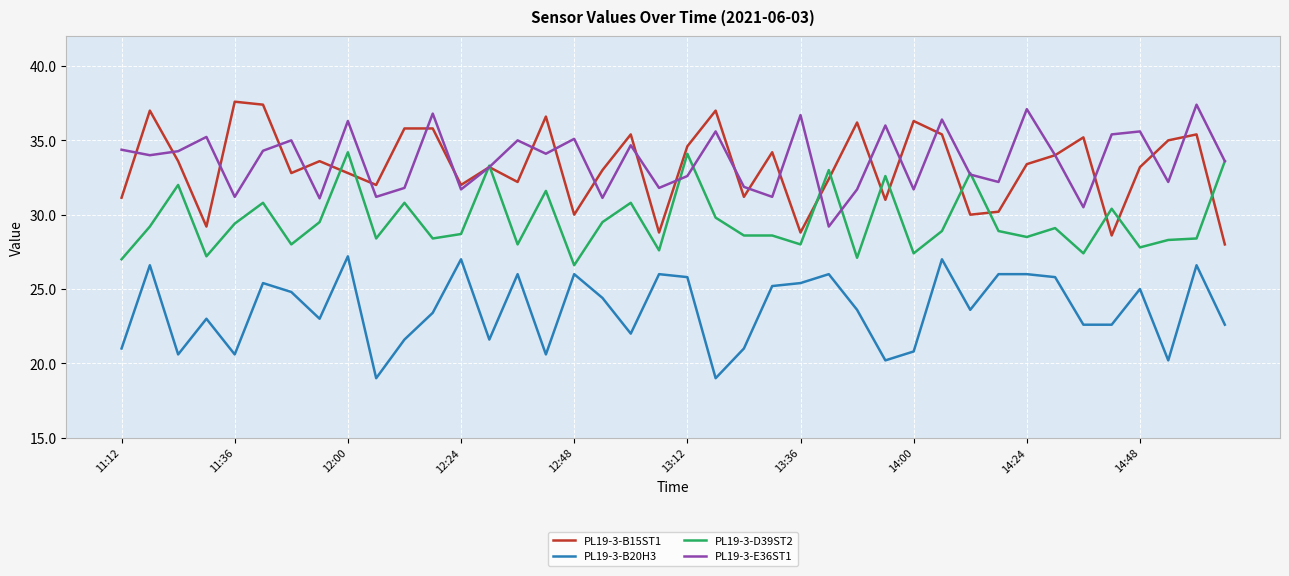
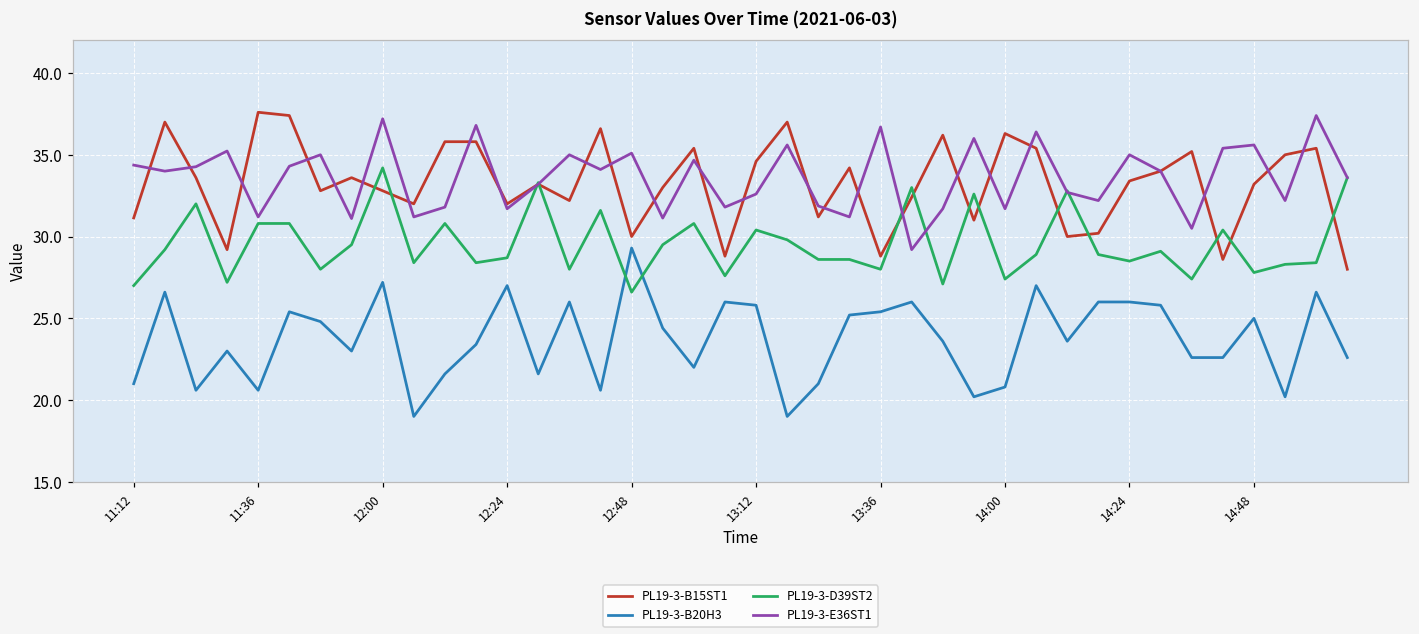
PL19-3-D39ST2, 11:36: 29.4 -> 30.8
PL19-3-E36ST1, 12:00: 36.3 -> 37.2
PL19-3-B20H3, 12:48: 26.0 -> 29.3
PL19-3-D39ST2, 13:12: 34.1 -> 30.4
PL19-3-E36ST1, 14:24: 37.1 -> 35.0
